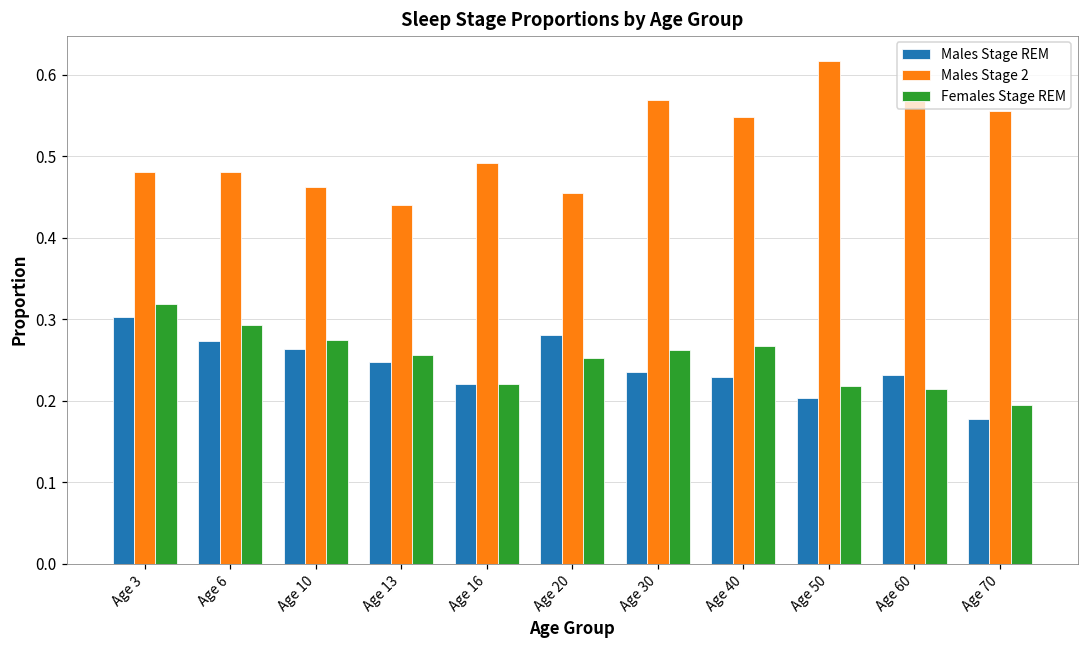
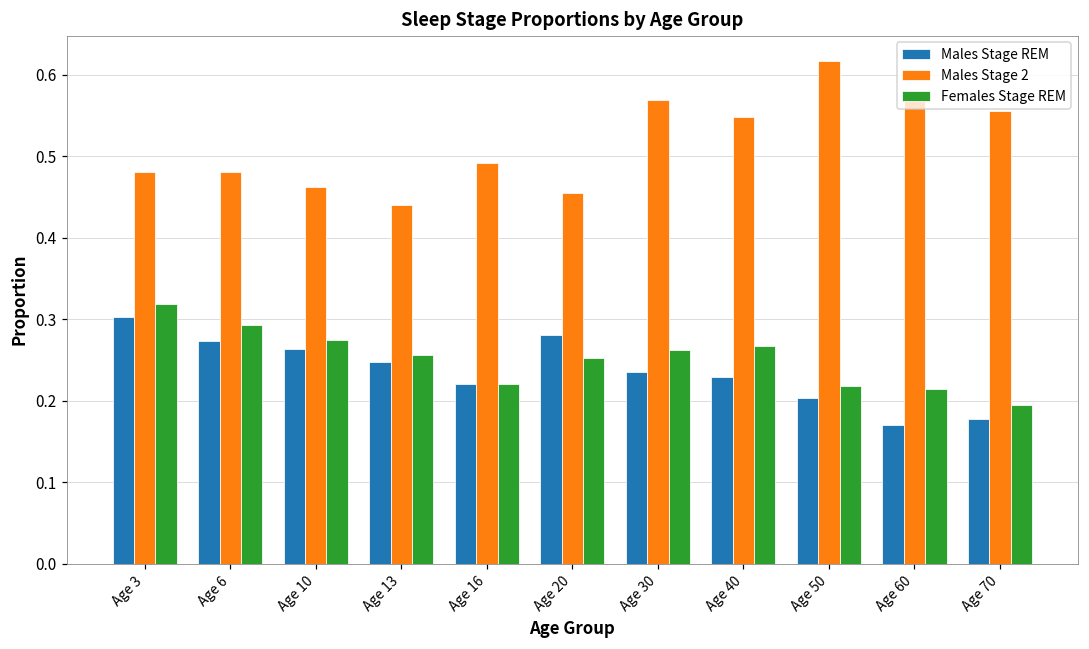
Males Stage REM, Age 60: 0.23 -> 0.17
